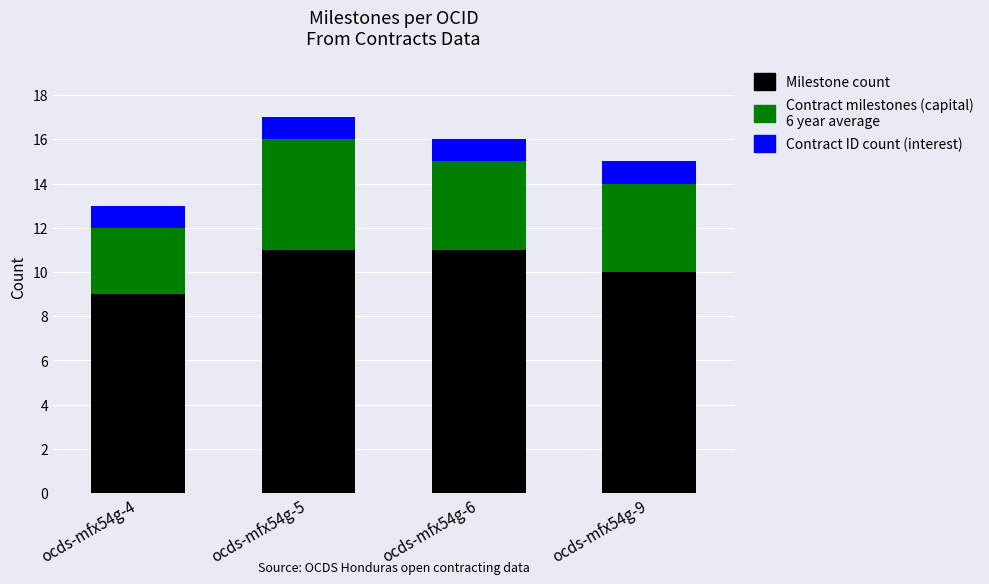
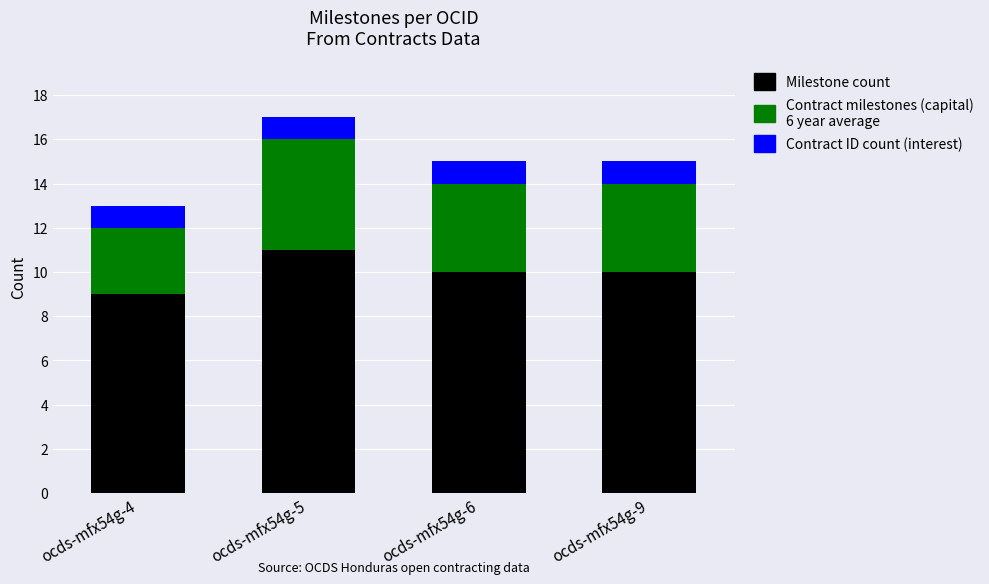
Milestone count, ocds-mfx54g-6: 11 -> 10
